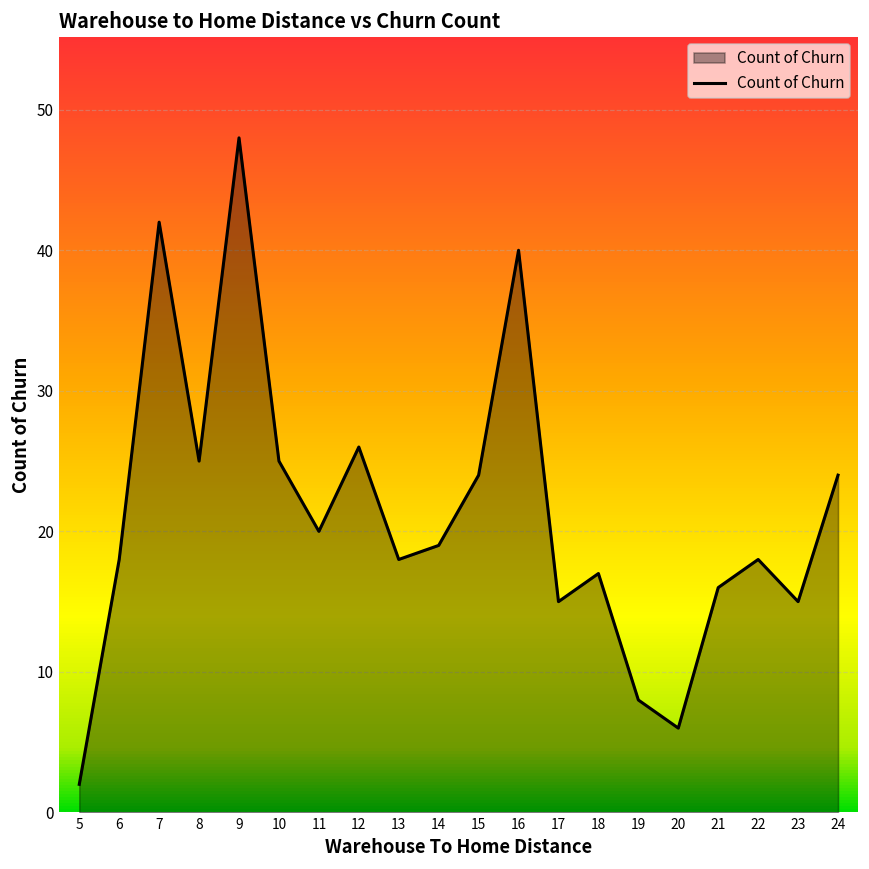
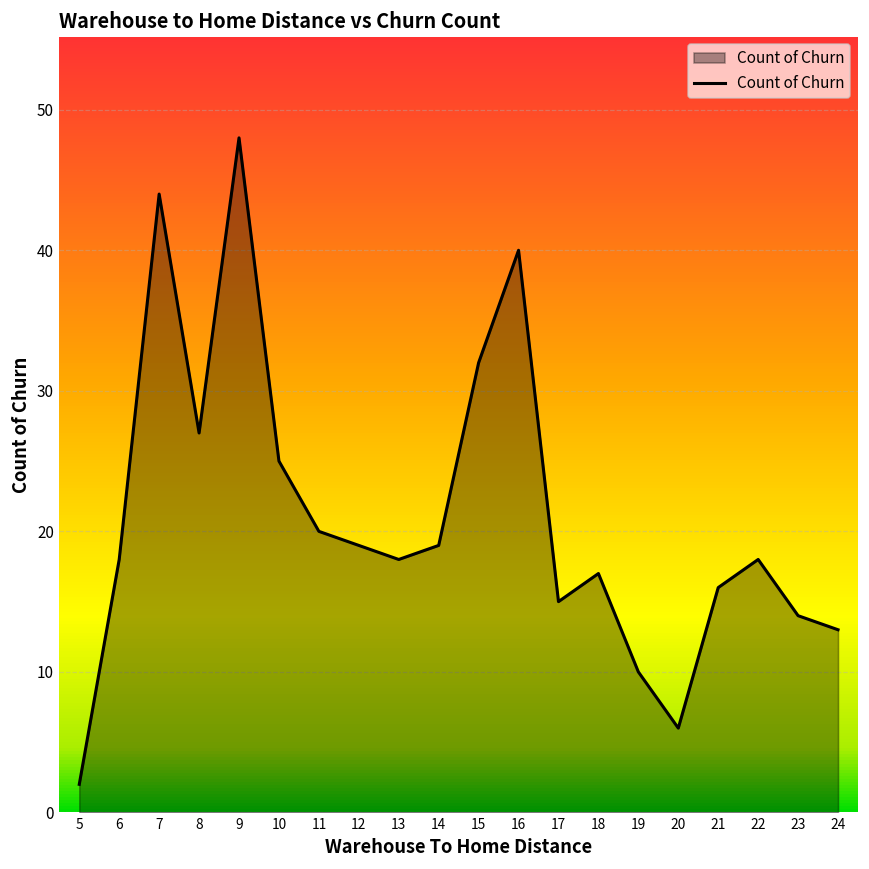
7: 42 -> 44
8: 25 -> 27
12: 26 -> 19
15: 24 -> 32
19: 8 -> 10
23: 15 -> 14
24: 24 -> 13
